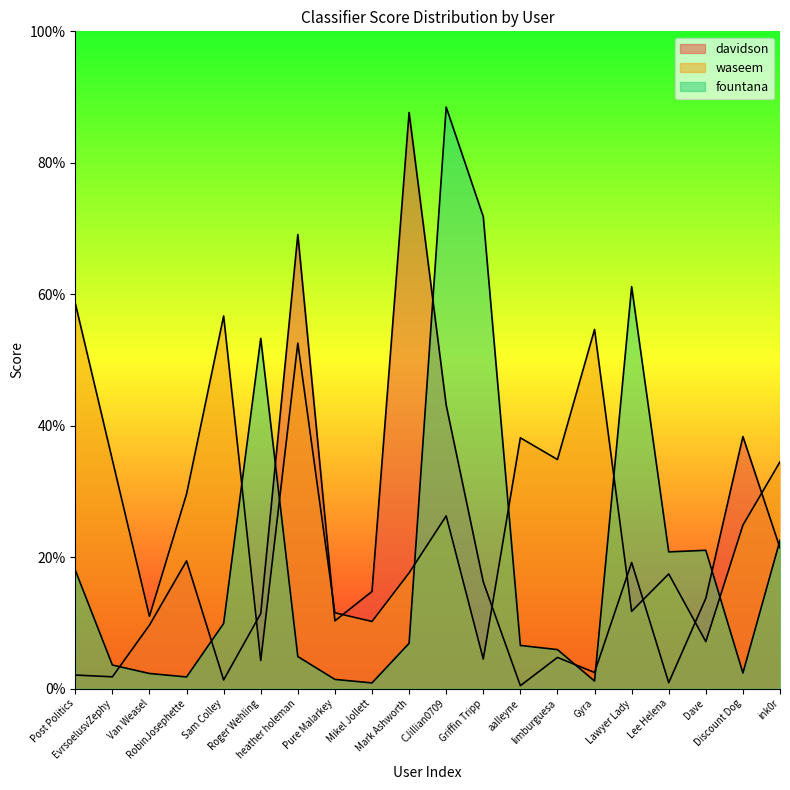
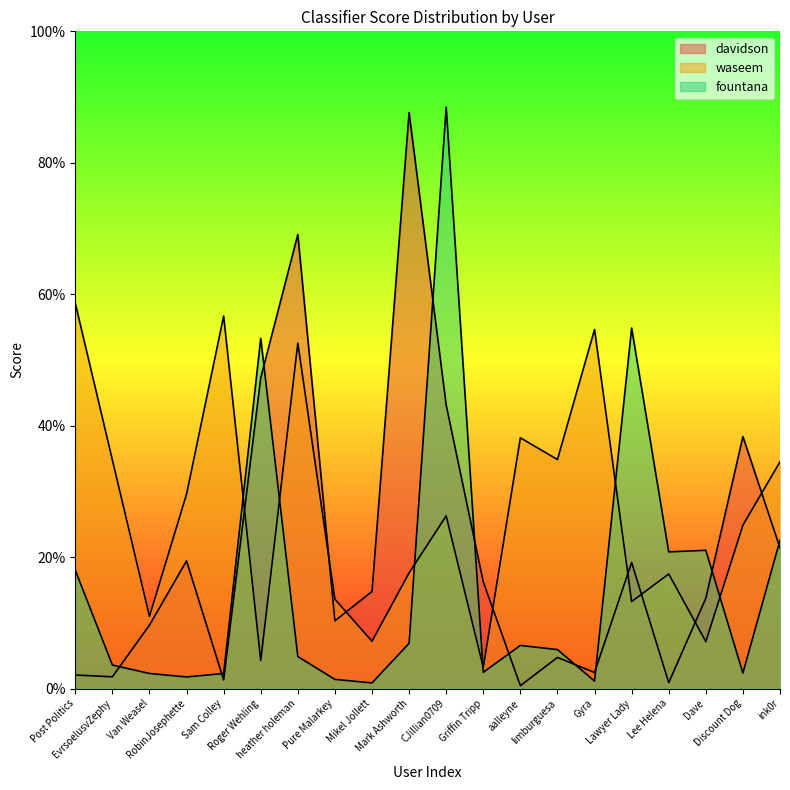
fountana, Sam Colley: 10% -> 2%
davidson, Roger Wehling: 11% -> 47%
waseem, Pure Malarkey: 12% -> 14%
waseem, Mikel Jollett: 10% -> 7%
waseem, Griffin Tripp: 4% -> 3%
fountana, Griffin Tripp: 72% -> 2%
waseem, Lawyer Lady: 12% -> 13%
fountana, Lawyer Lady: 61% -> 55%
